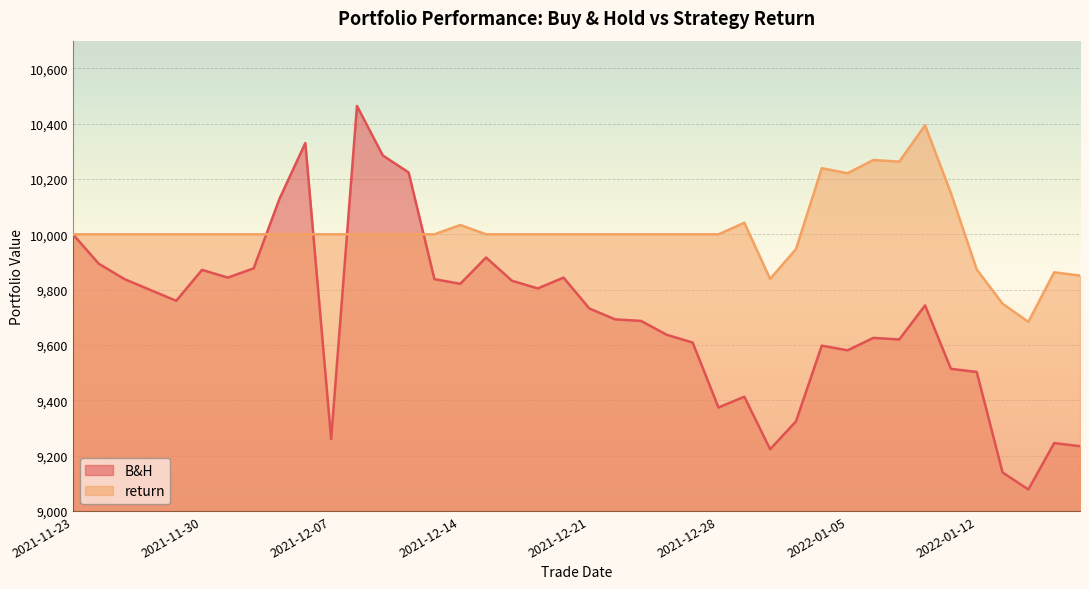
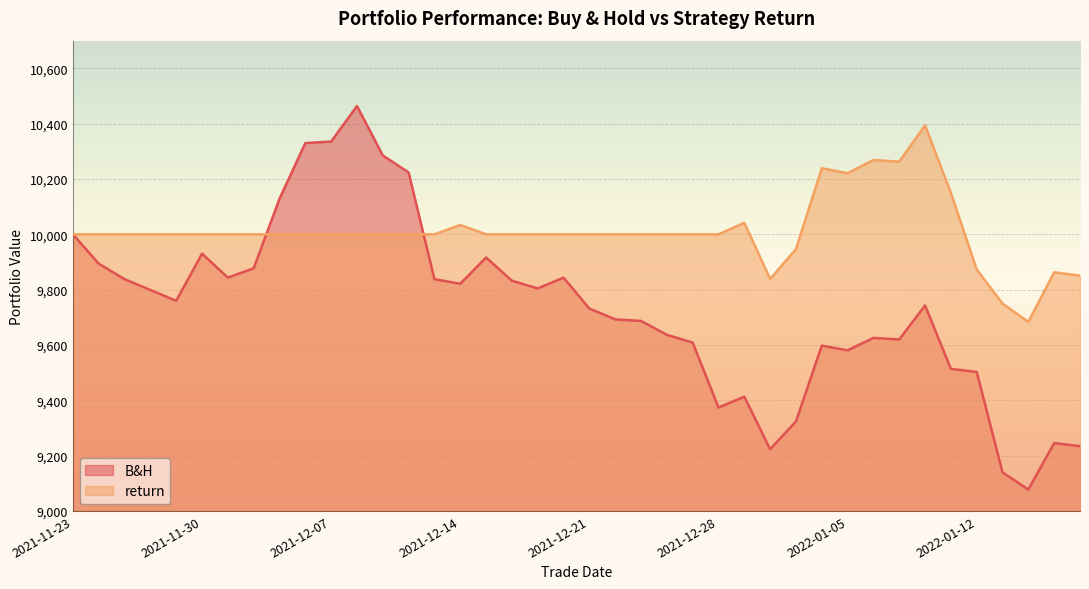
B&H, 2021-11-30: 9,870 -> 9,930
B&H, 2021-12-07: 9,260 -> 10,340
